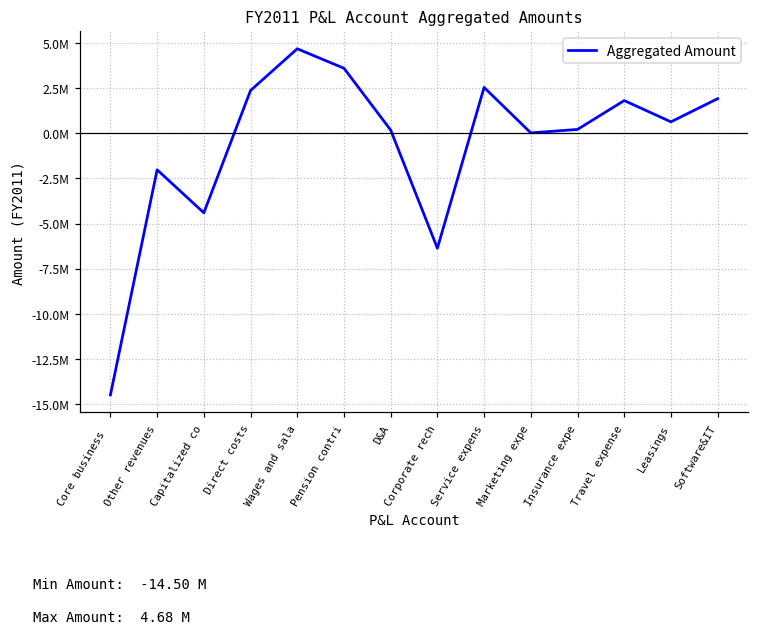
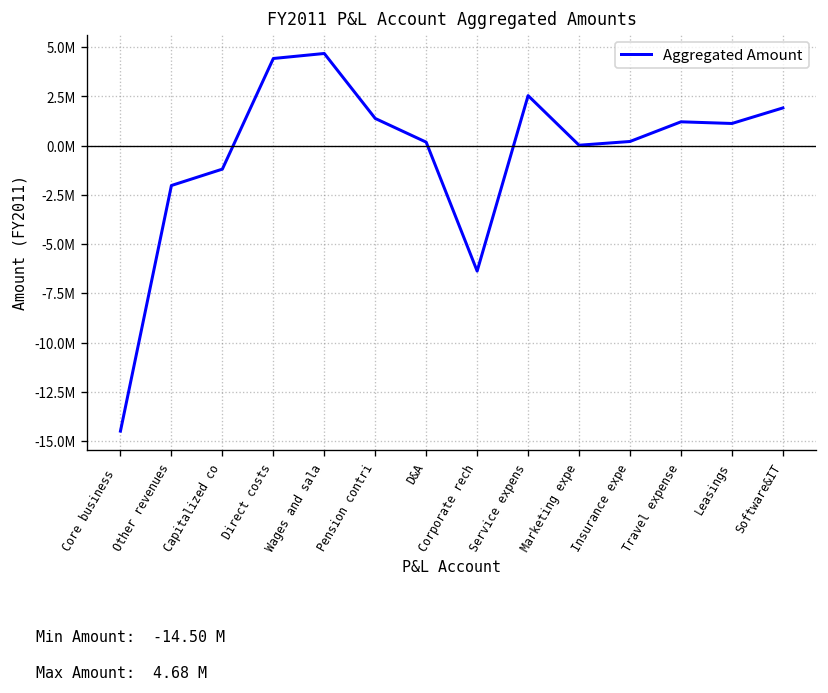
Capitalized co: -4400000 -> -1200000
Direct costs: 2400000 -> 4400000
Pension contri: 3600000 -> 1400000
Travel expense: 1800000 -> 1200000
Leasings: 600000 -> 1100000
